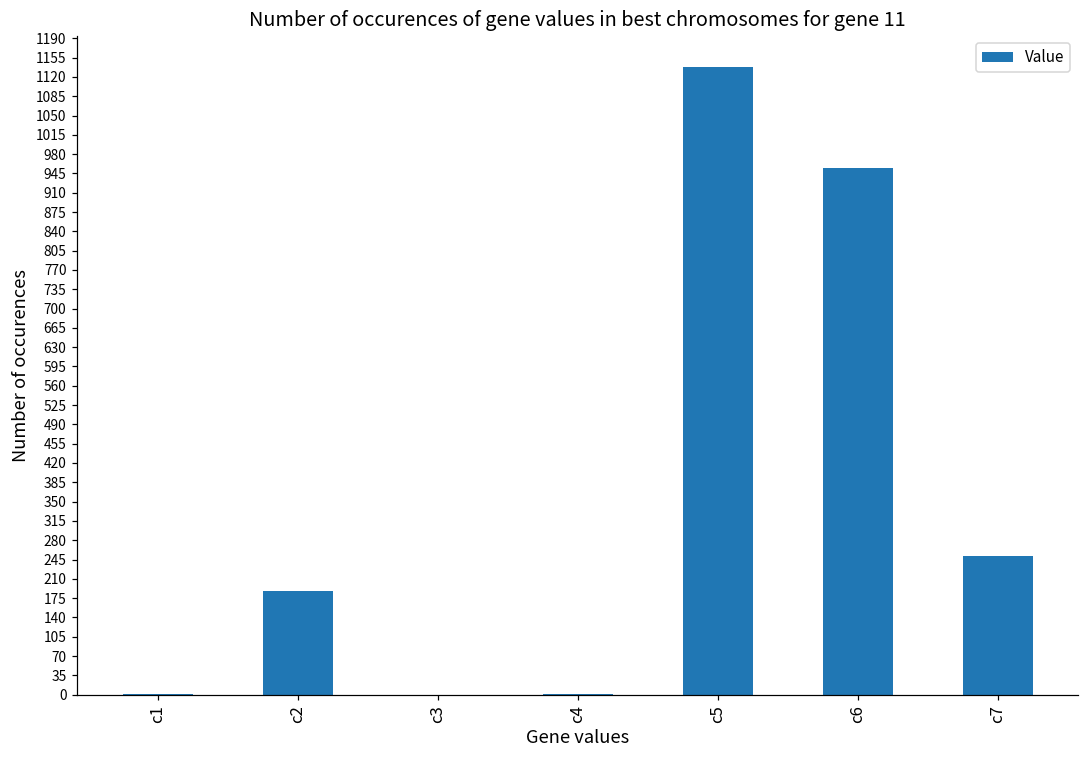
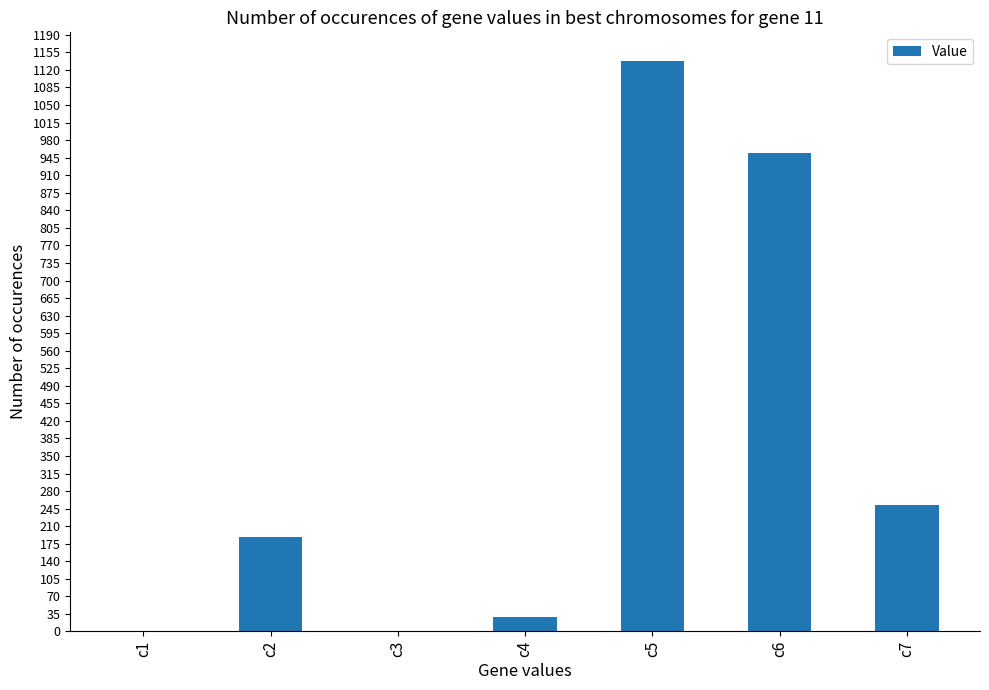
c4: 0 -> 30
